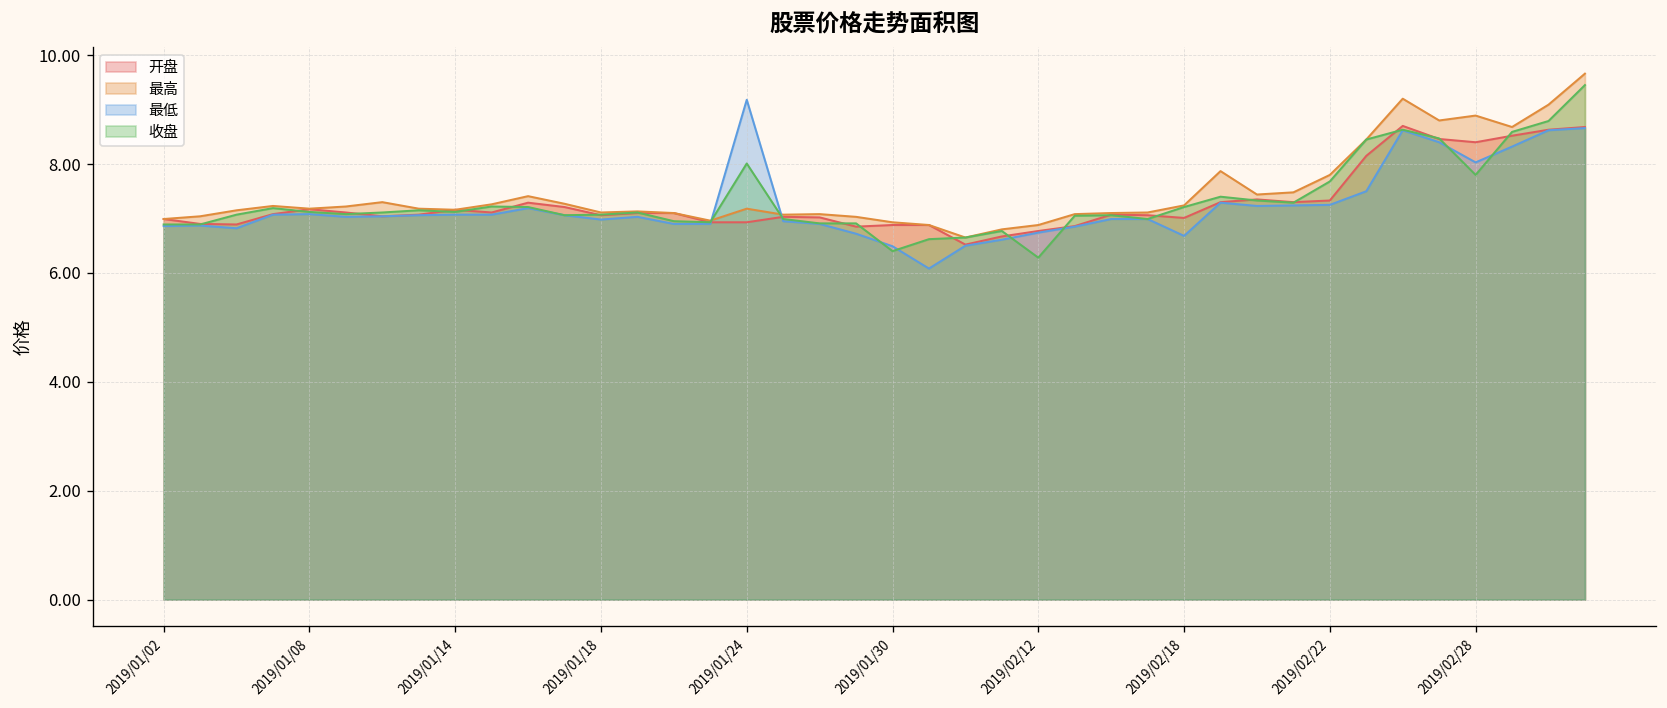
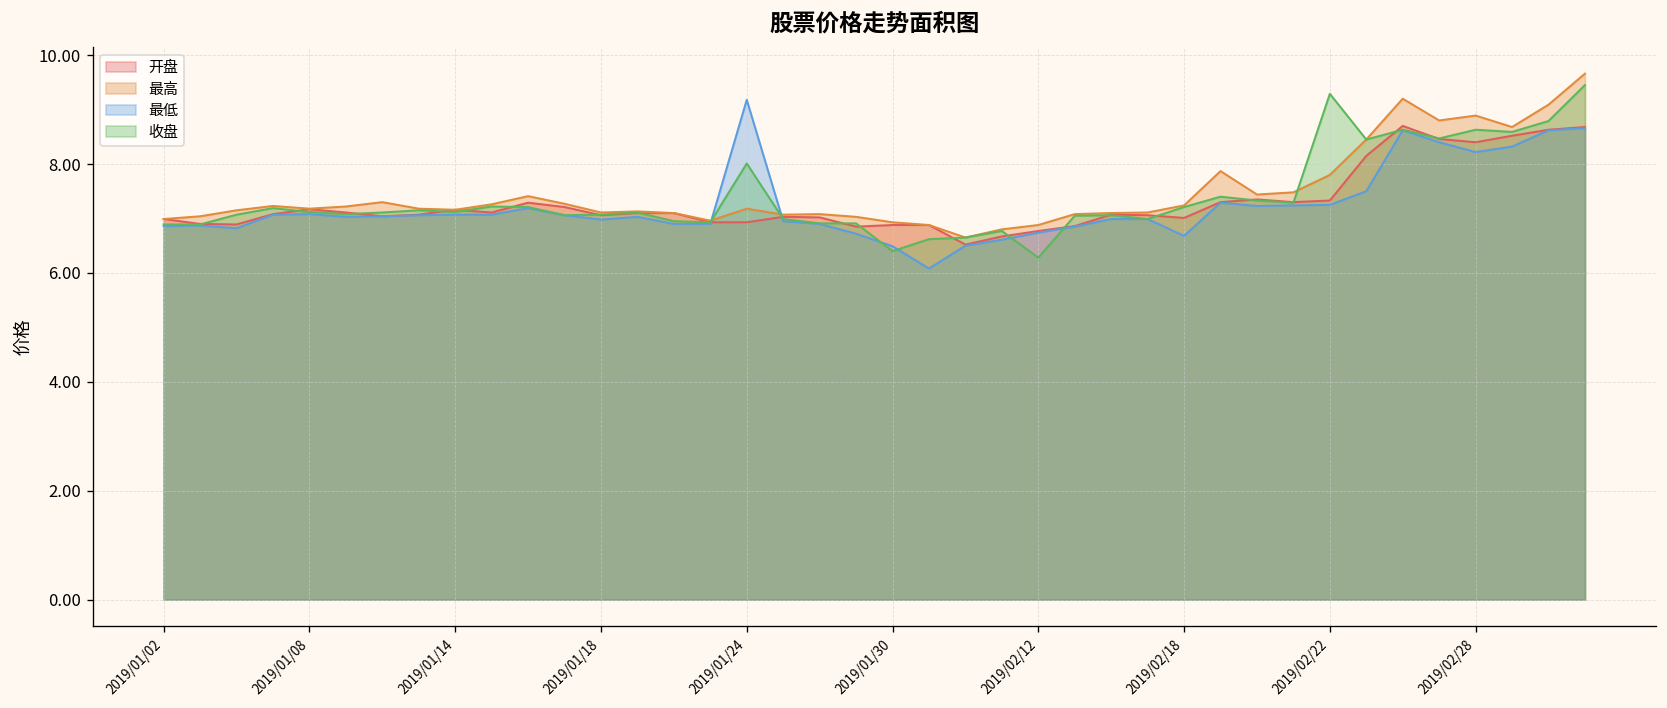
收盘, 2019/02/22: 7.7 -> 9.3
最低, 2019/02/28: 8.0 -> 8.2
收盘, 2019/02/28: 7.8 -> 8.6
